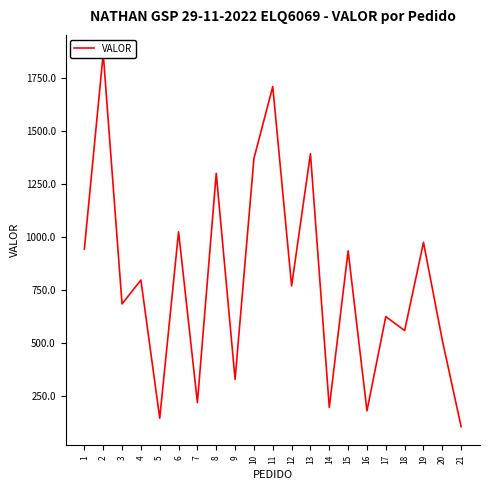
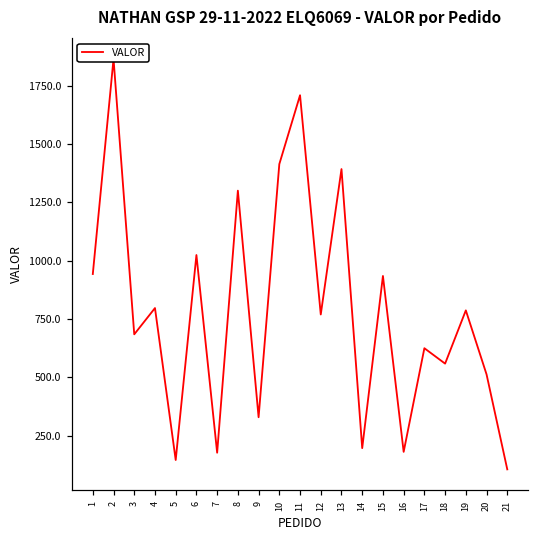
7: 220 -> 180
10: 1370 -> 1410
19: 970 -> 790
